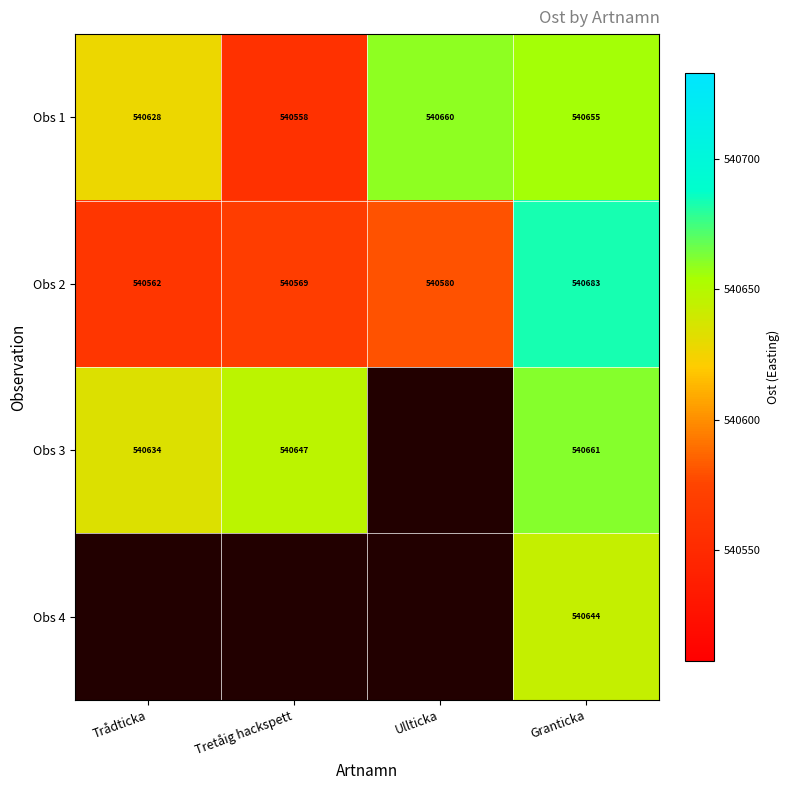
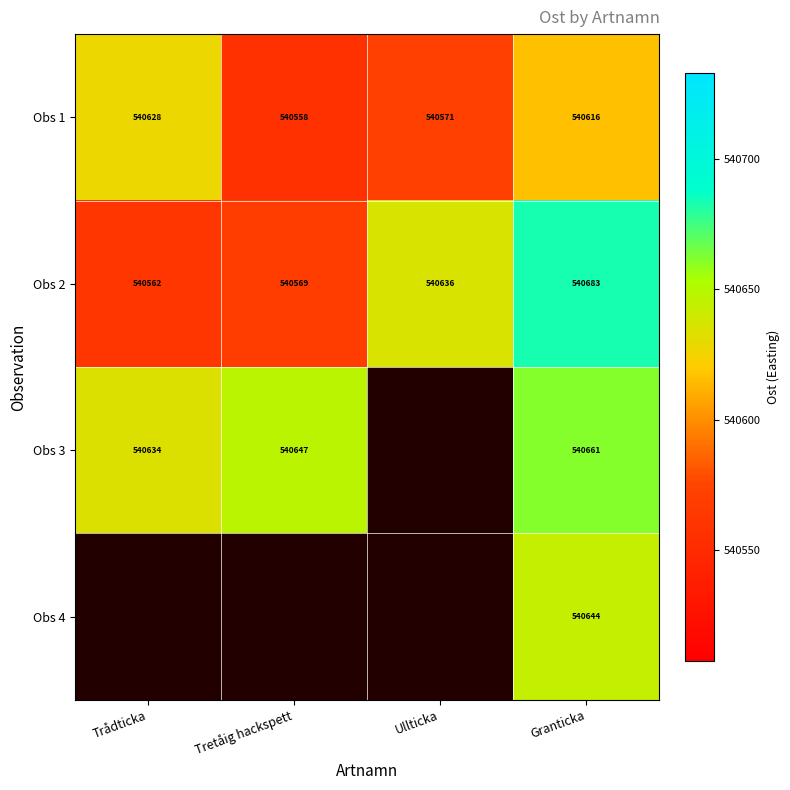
Obs 1, Ullticka: 540660 -> 540571
Obs 1, Granticka: 540655 -> 540616
Obs 2, Ullticka: 540580 -> 540636
